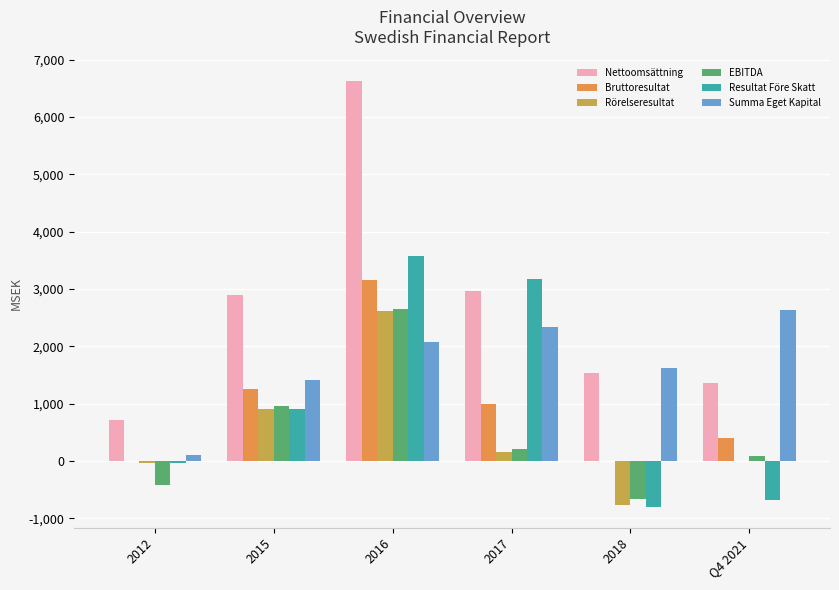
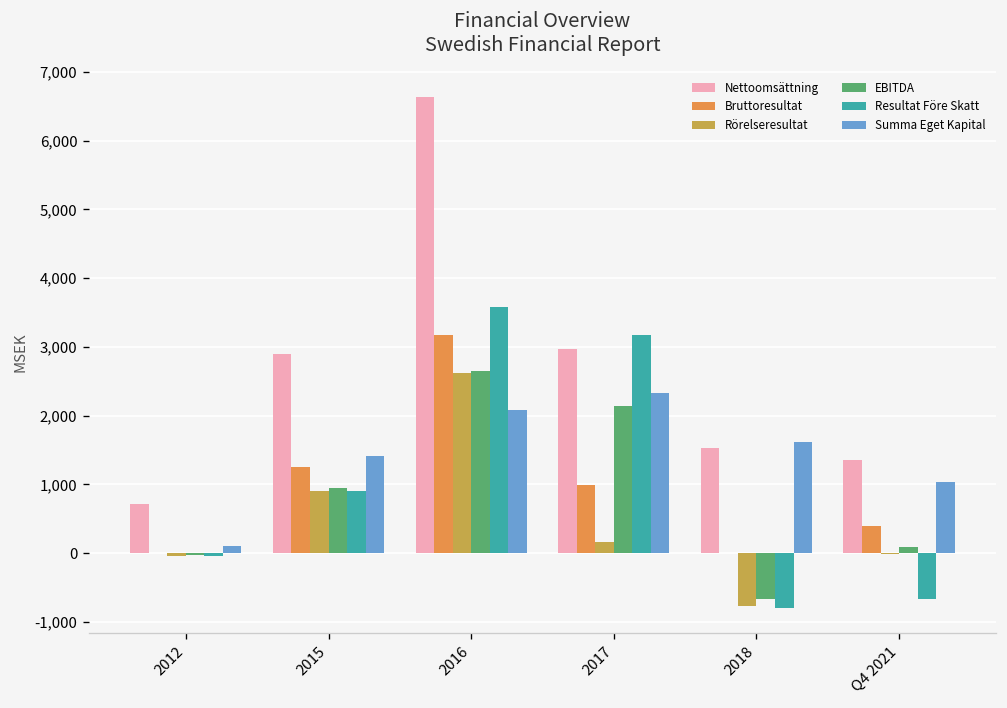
EBITDA, 2012: -400 -> 0
EBITDA, 2017: 200 -> 2,100
Summa Eget Kapital, Q4 2021: 2,600 -> 1,000
